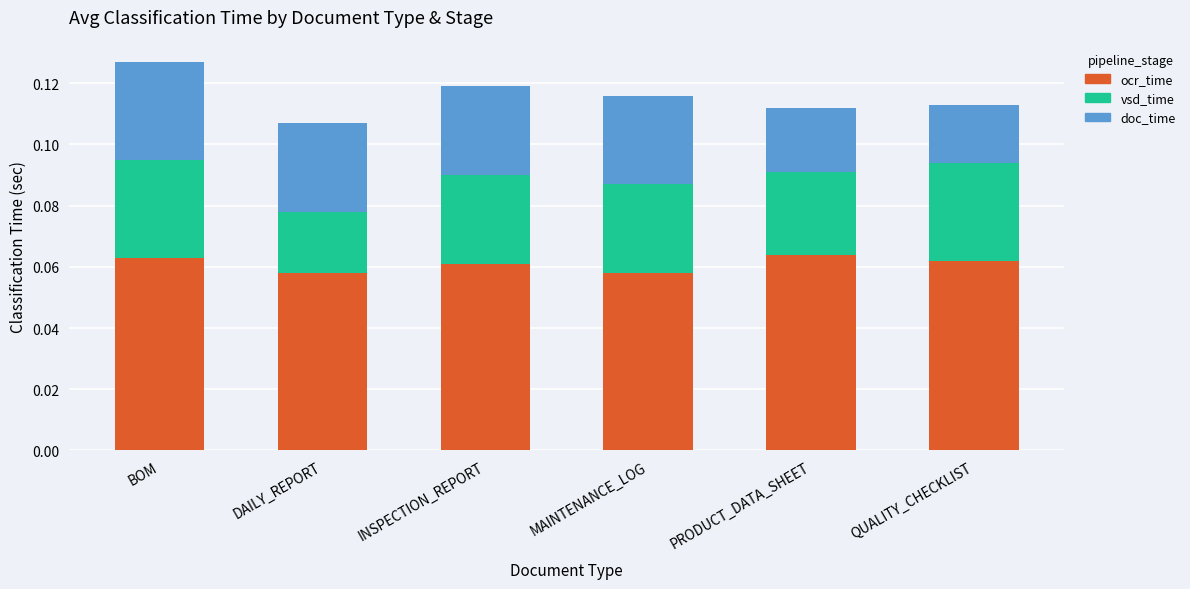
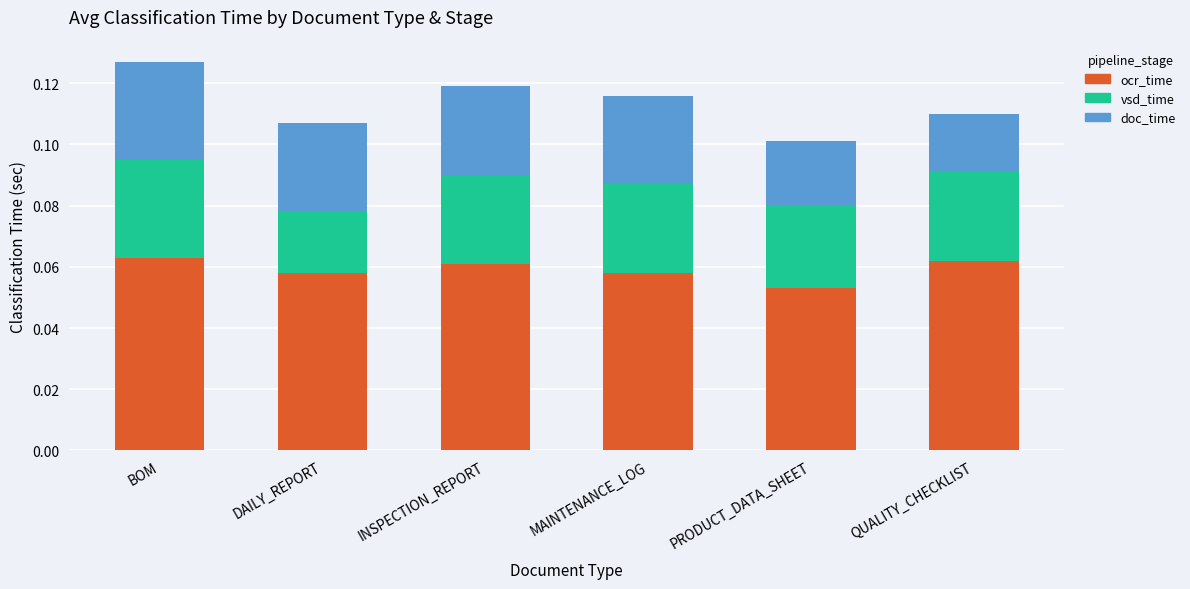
ocr_time, PRODUCT_DATA_SHEET: 0.064 -> 0.053
vsd_time, QUALITY_CHECKLIST: 0.032 -> 0.029
